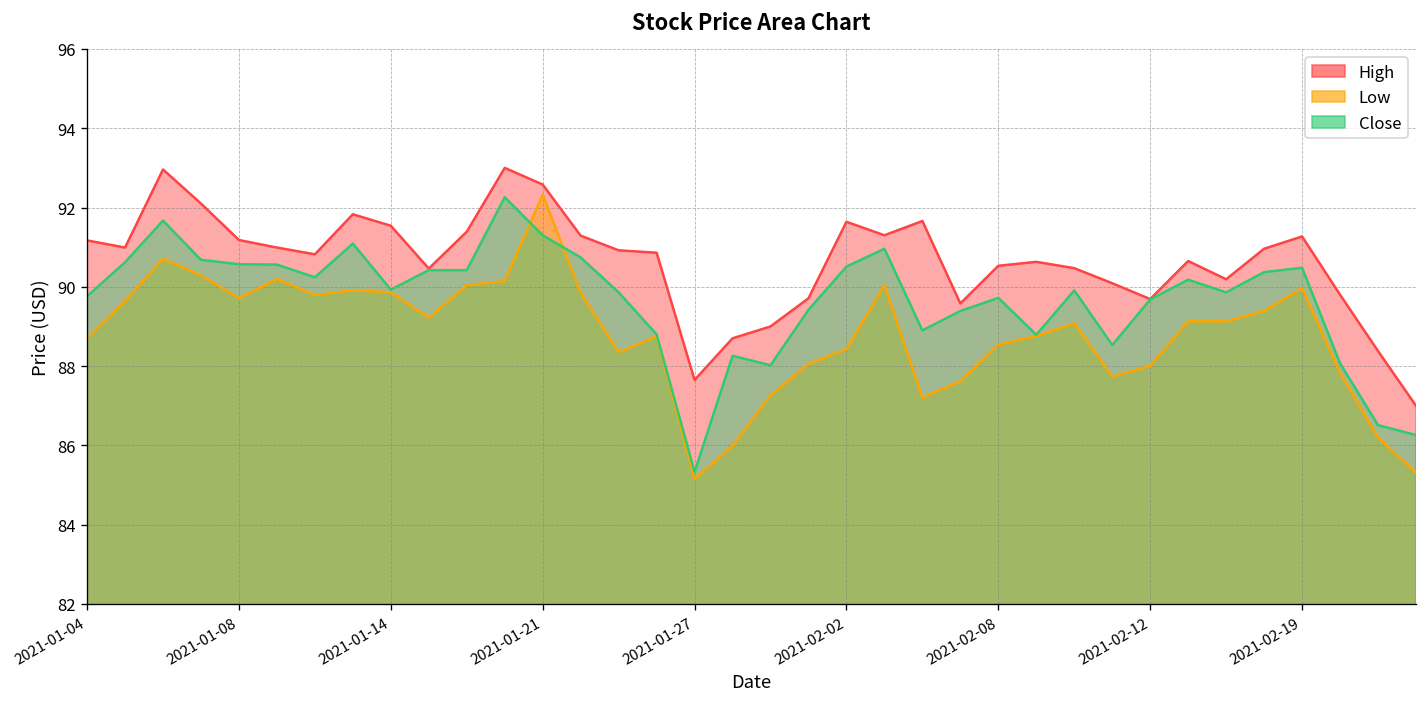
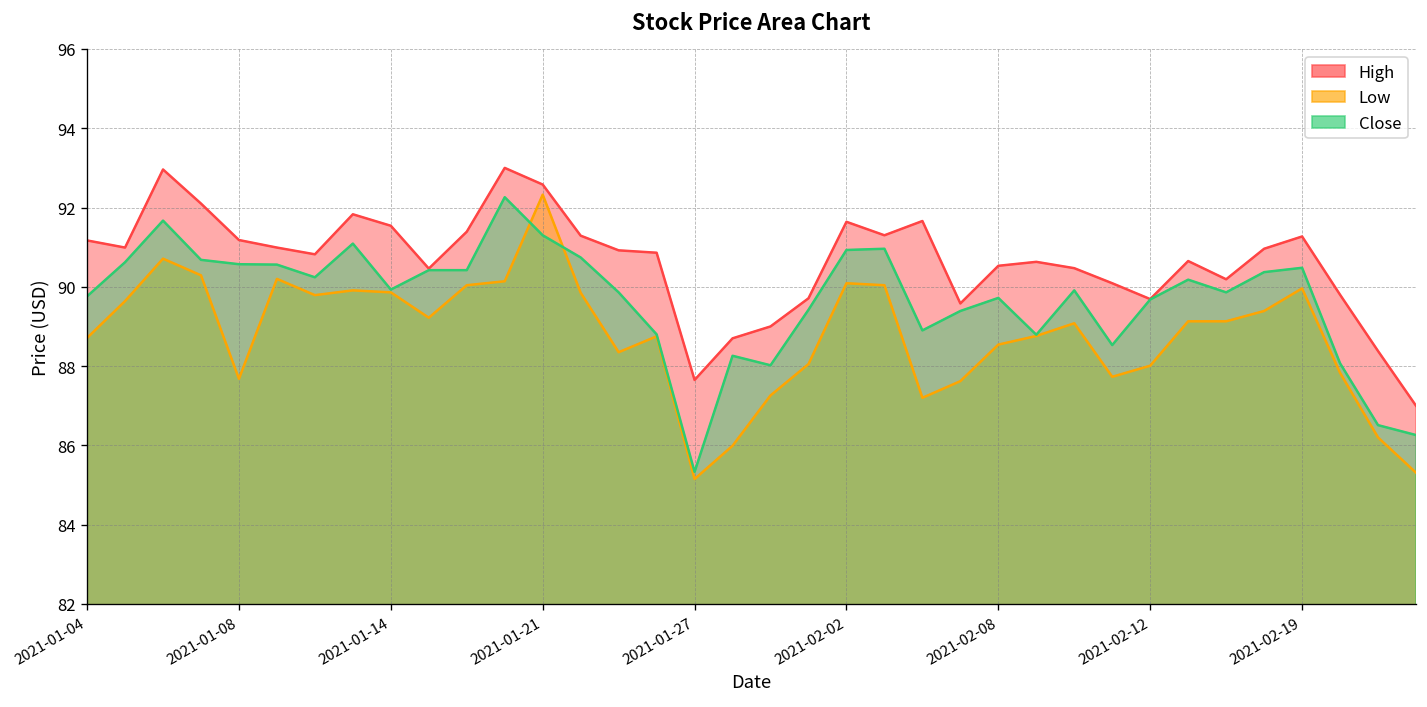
Low, 2021-01-08: 89.7 -> 87.7
Low, 2021-02-02: 88.4 -> 90.1
Close, 2021-02-02: 90.5 -> 90.9
